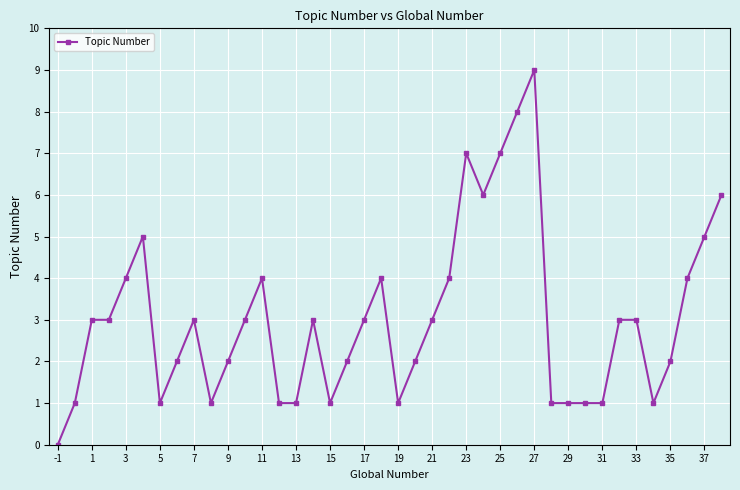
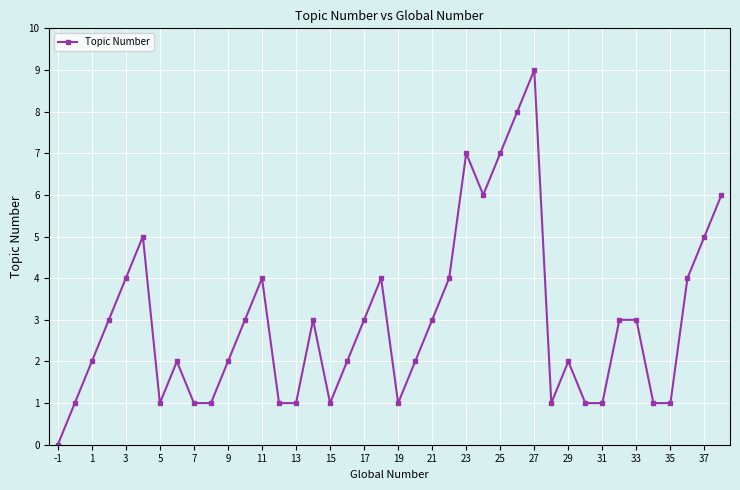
1: 3 -> 2
7: 3 -> 1
29: 1 -> 2
35: 2 -> 1
